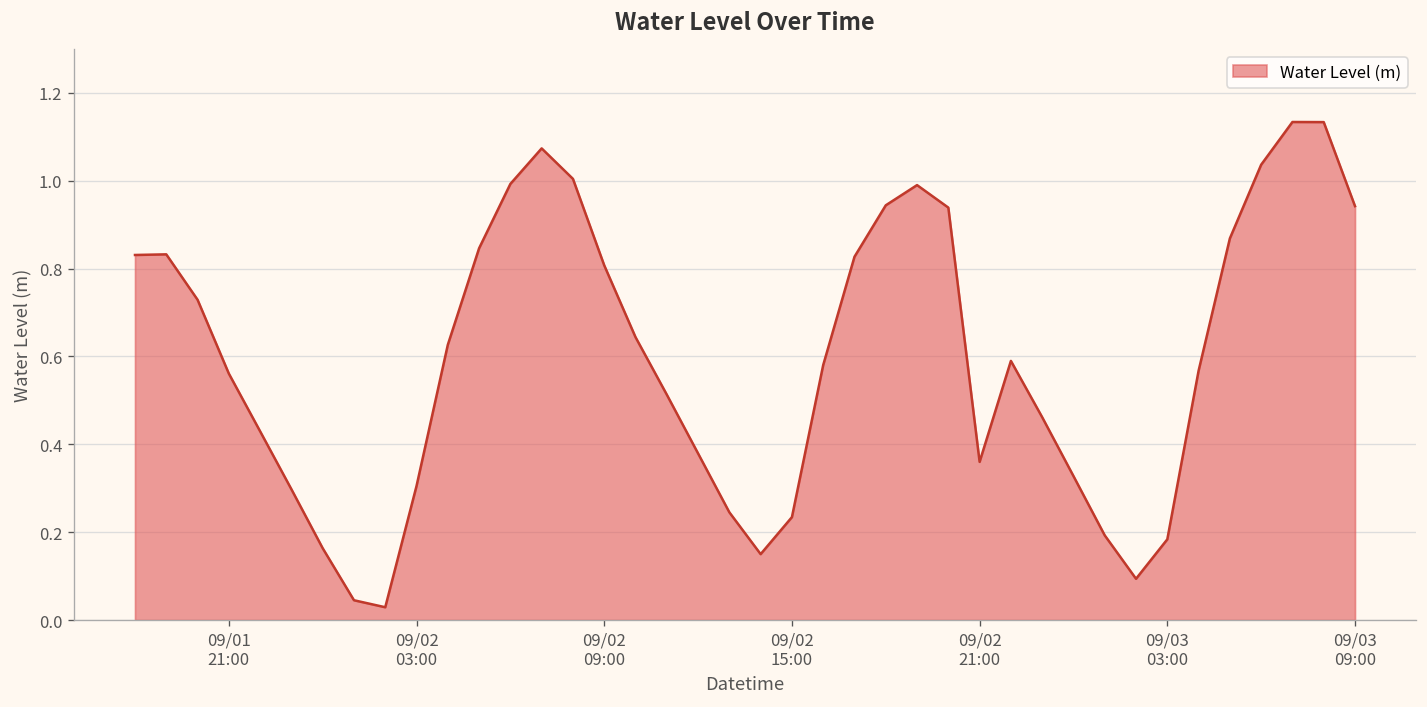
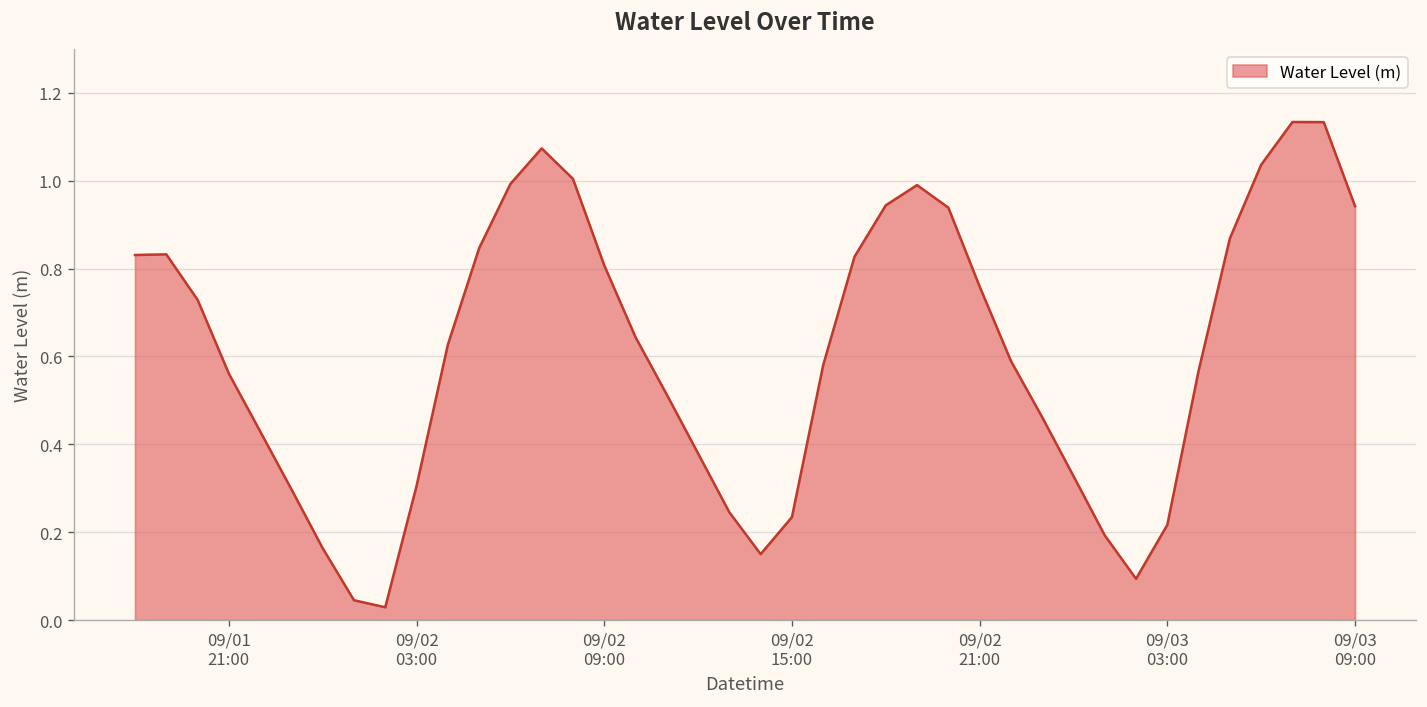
09/02 21:00: 0.36 -> 0.76
09/03 03:00: 0.18 -> 0.22
